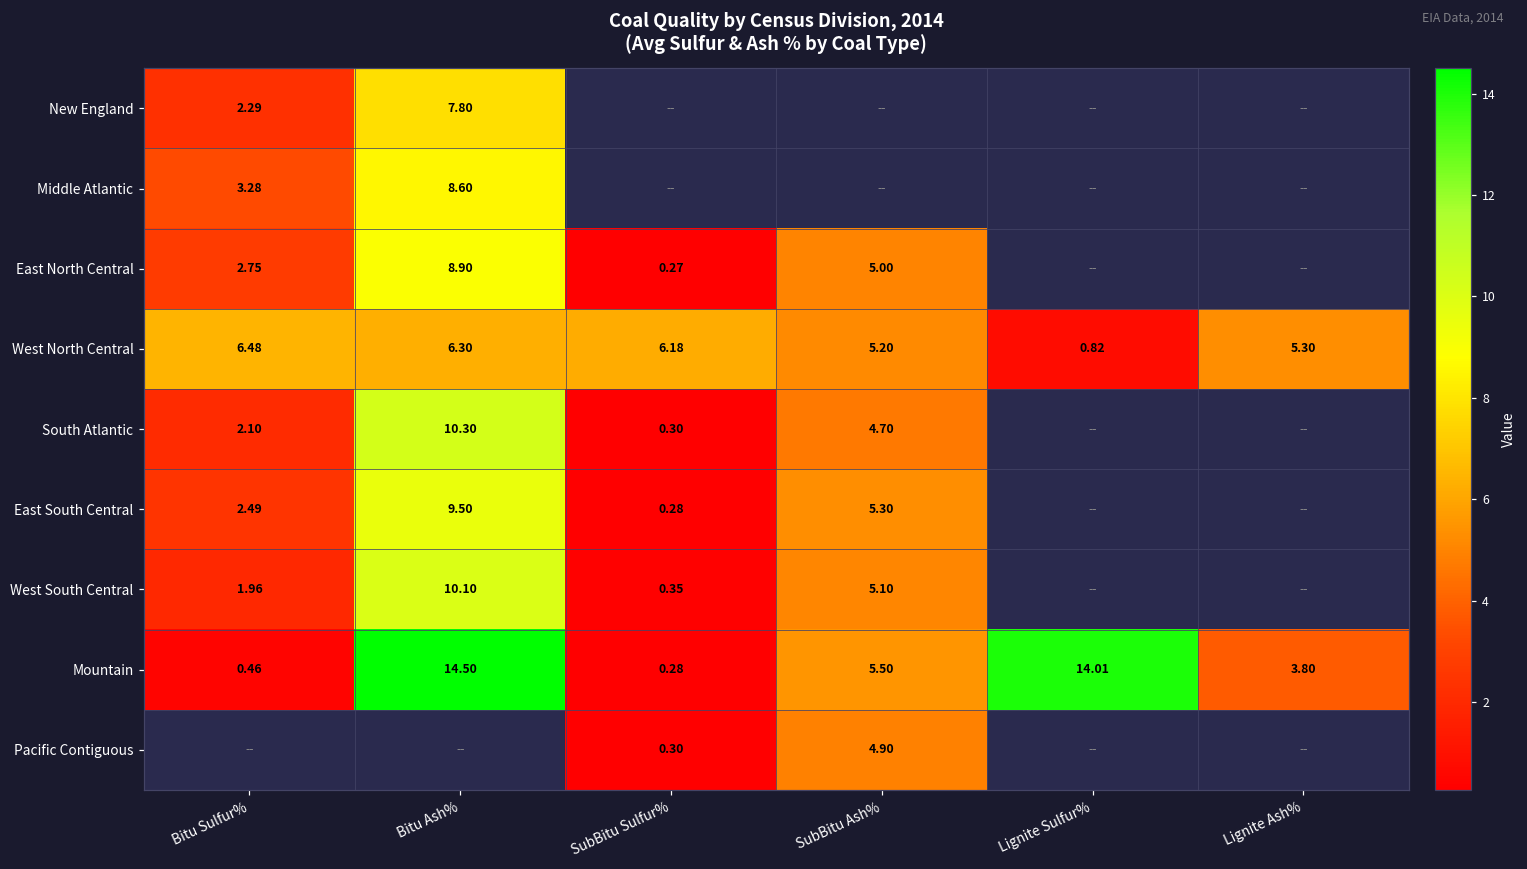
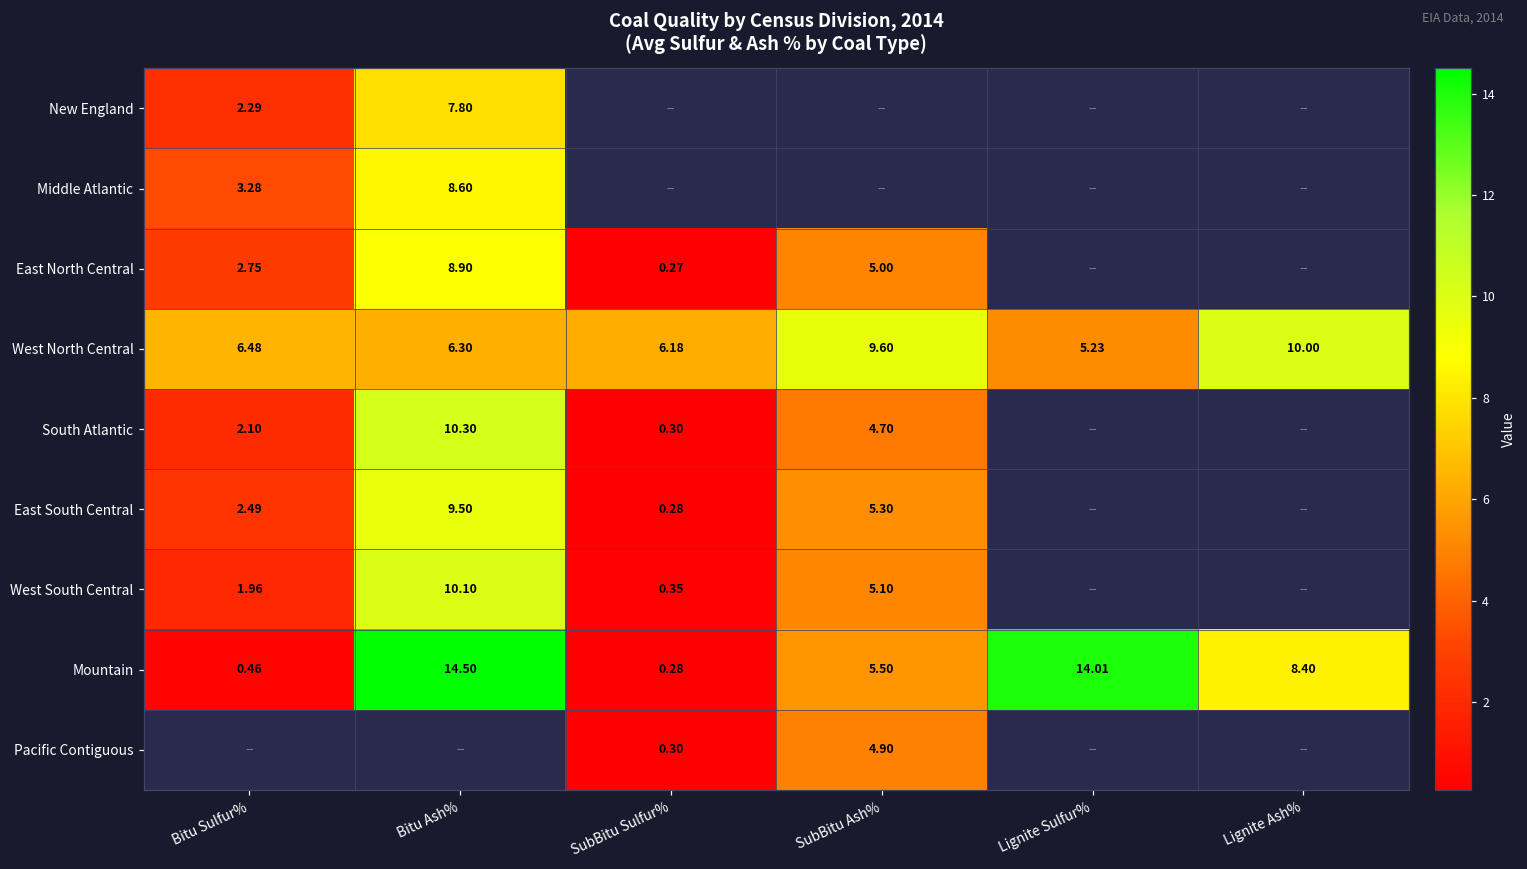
West North Central, SubBitu Ash%: 5.20 -> 9.60
West North Central, Lignite Sulfur%: 0.82 -> 5.23
West North Central, Lignite Ash%: 5.30 -> 10.00
Mountain, Lignite Ash%: 3.80 -> 8.40
